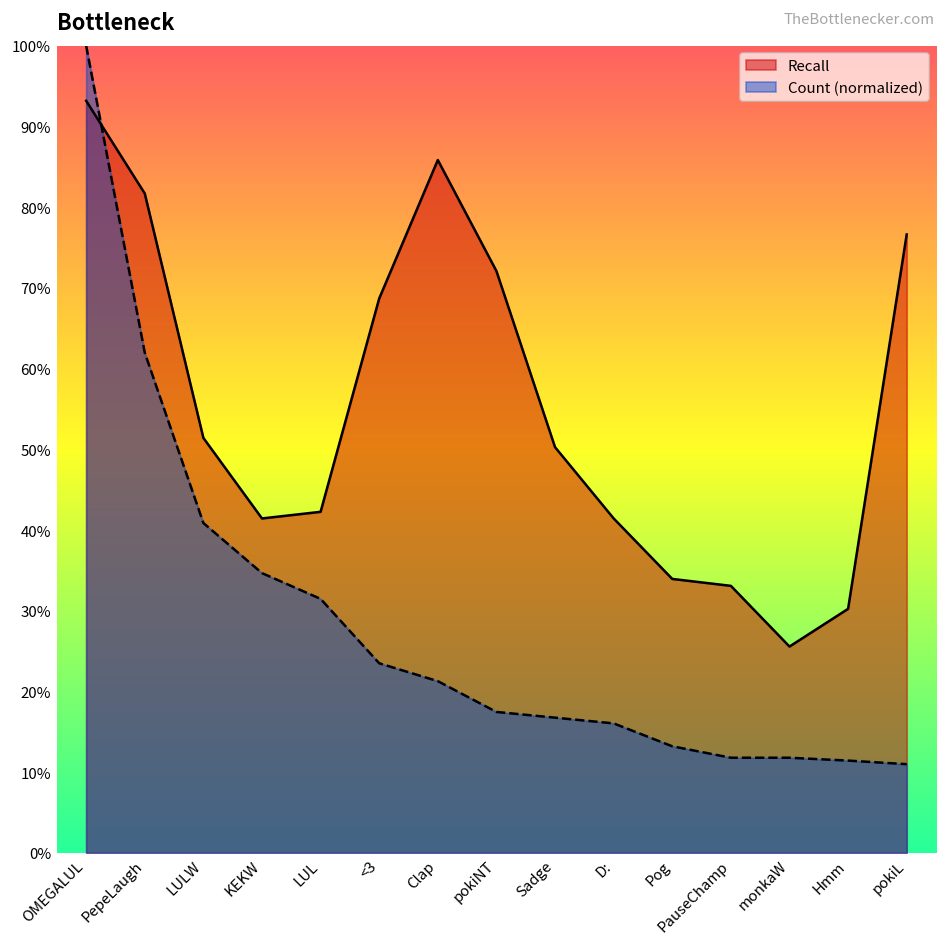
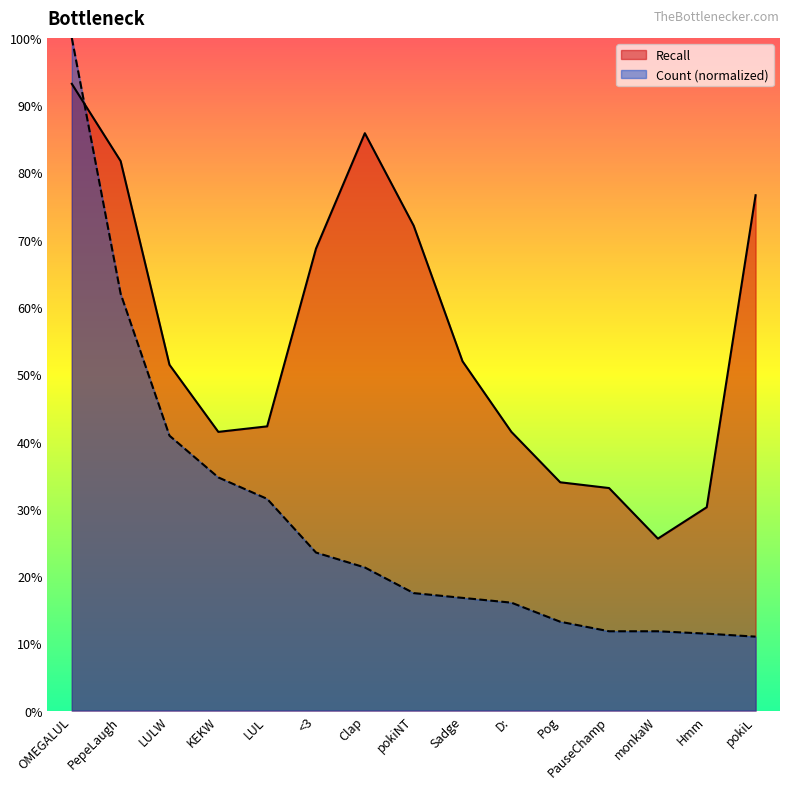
Recall, Sadge: 50% -> 52%
